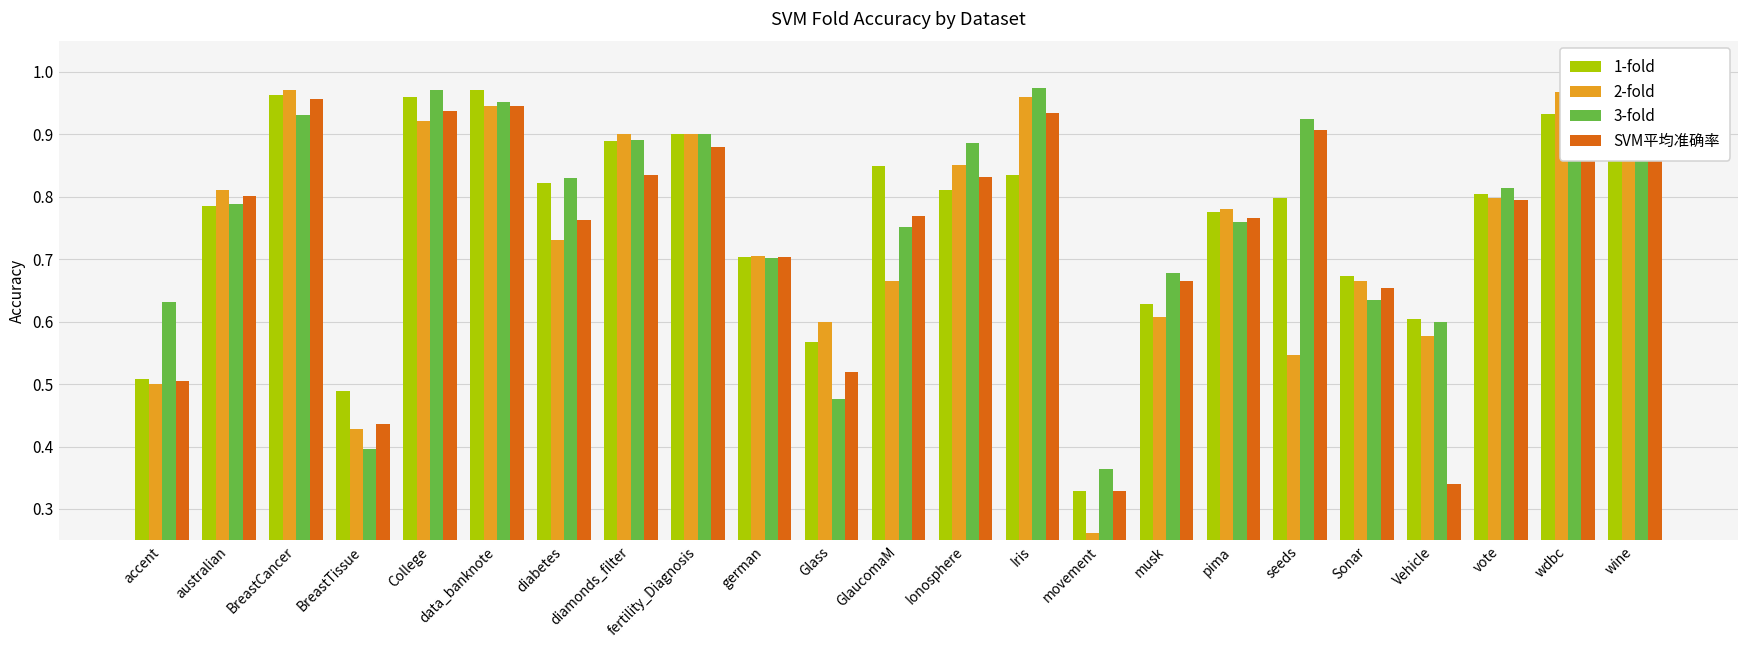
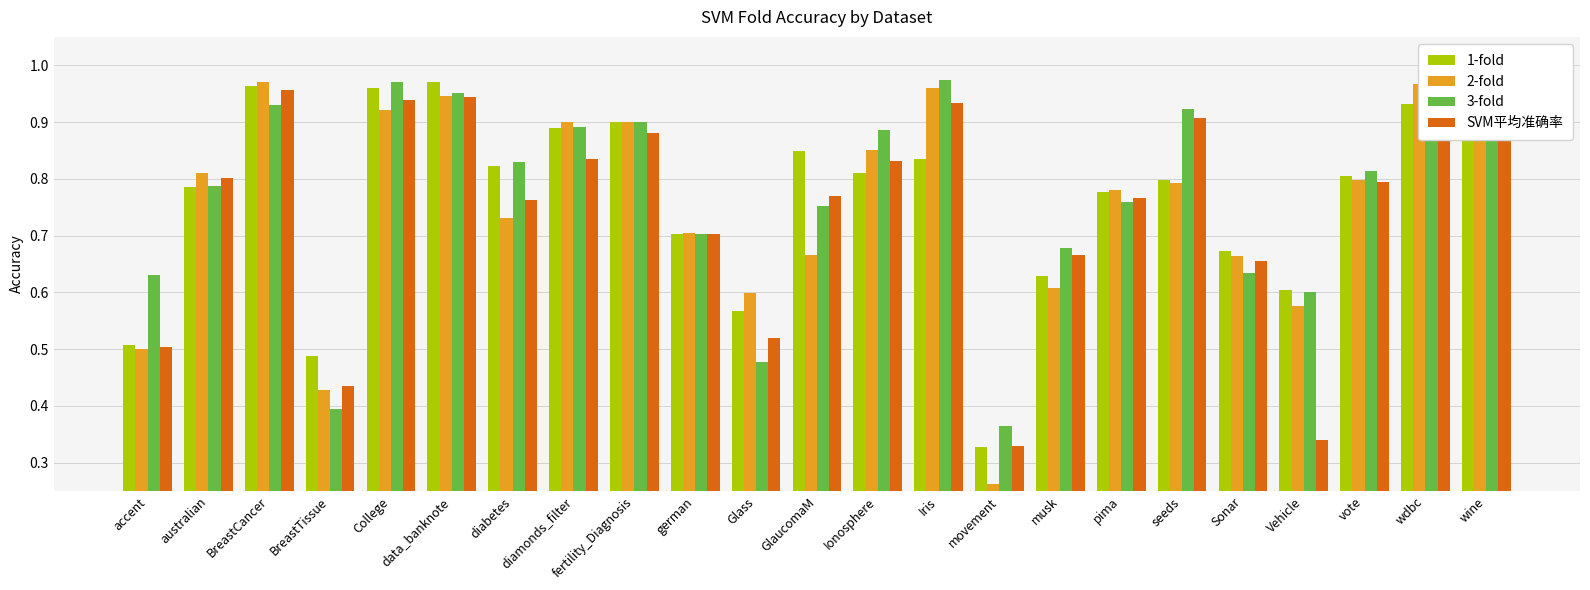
2-fold, seeds: 0.55 -> 0.79
